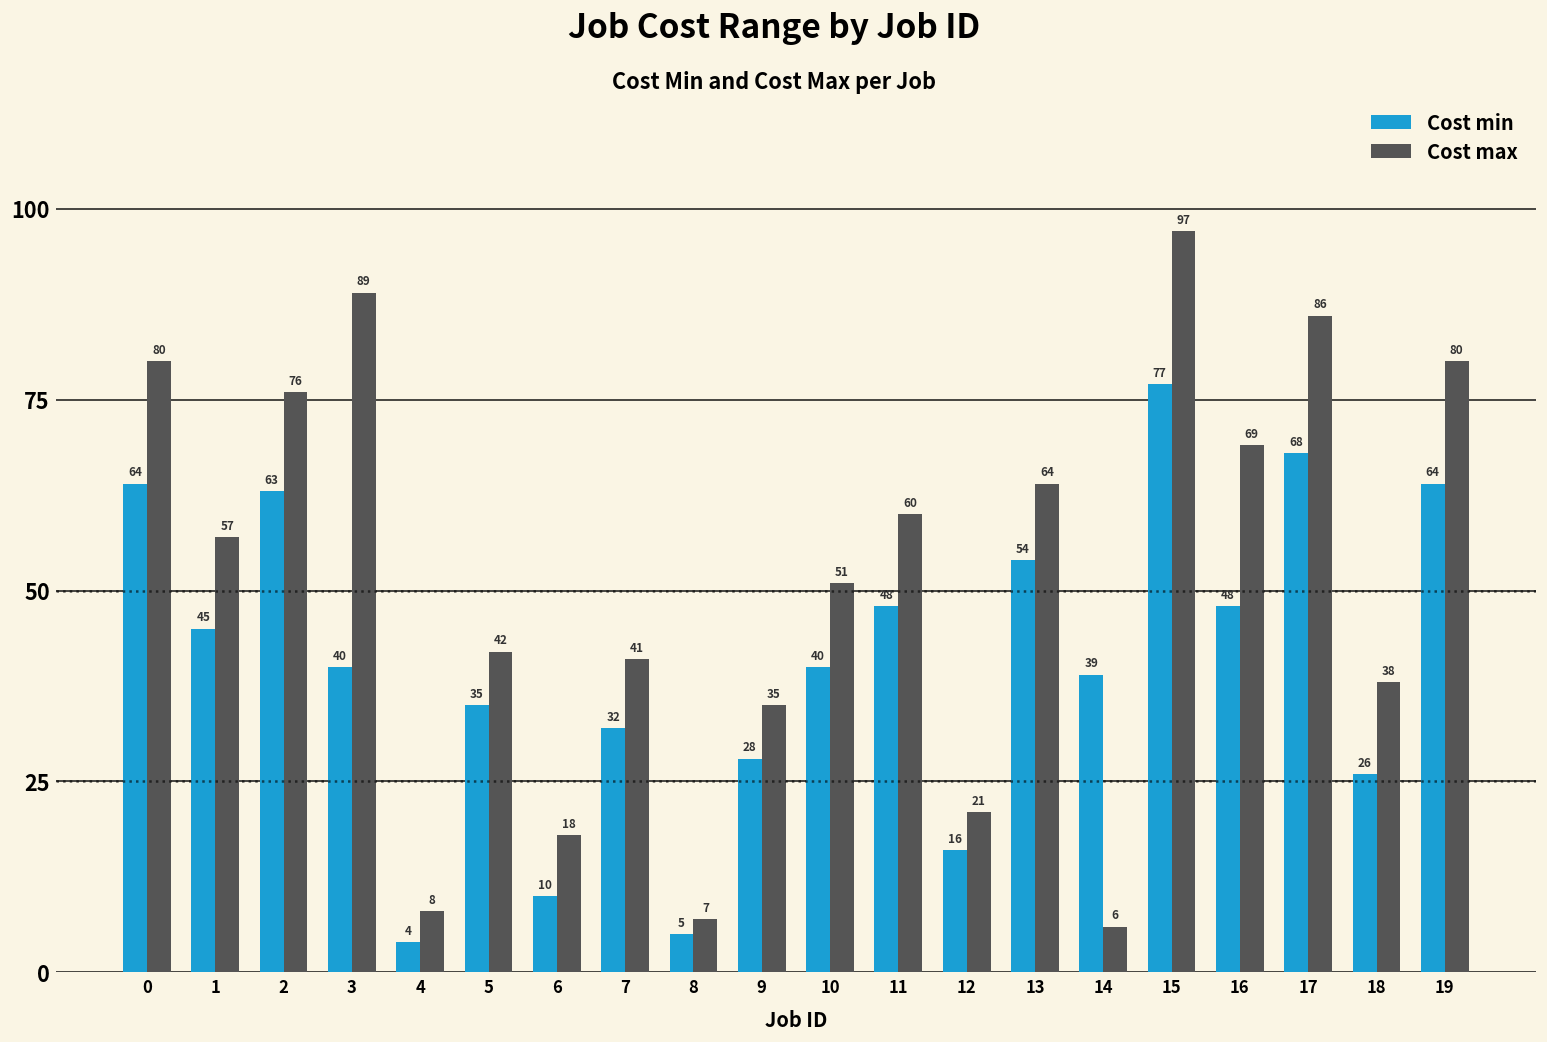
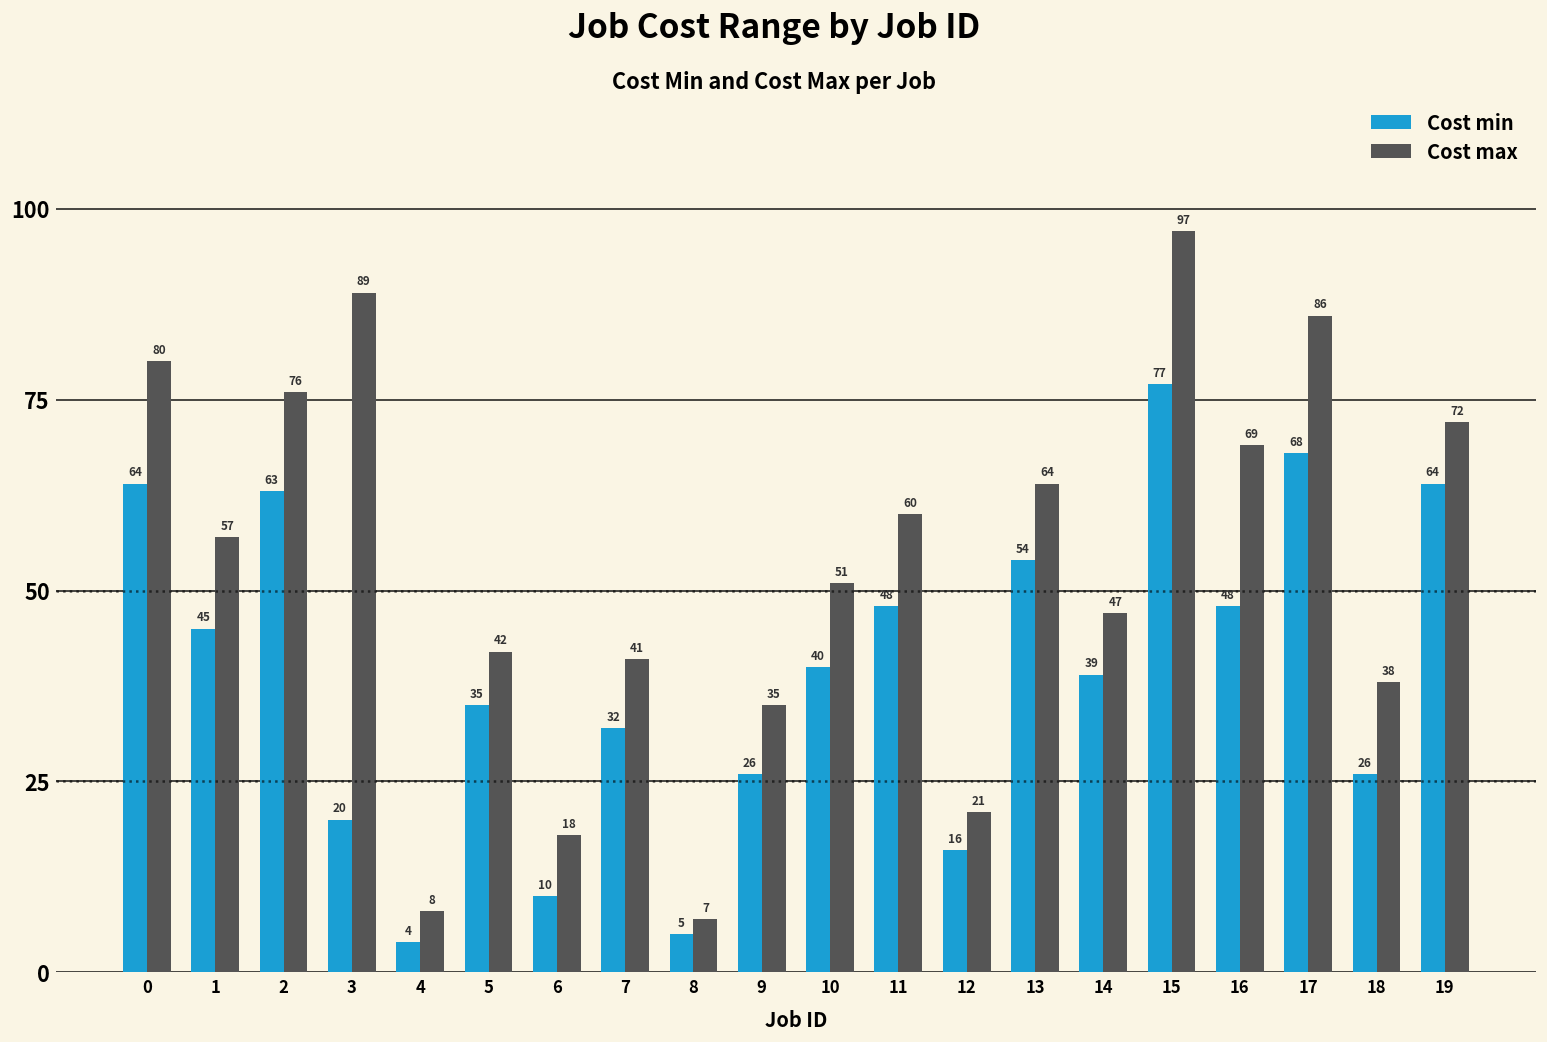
Cost min, 3: 40 -> 20
Cost min, 9: 28 -> 26
Cost max, 14: 6 -> 47
Cost max, 19: 80 -> 72
